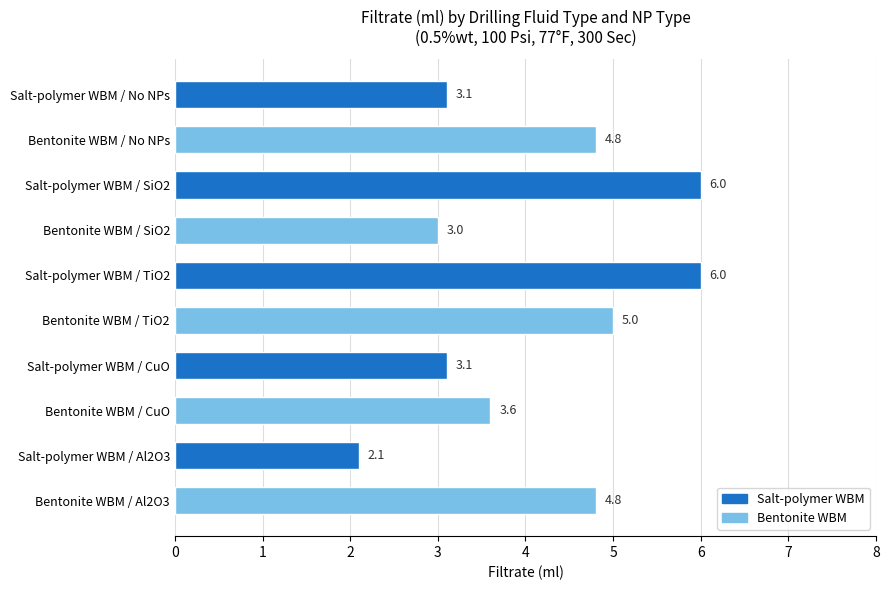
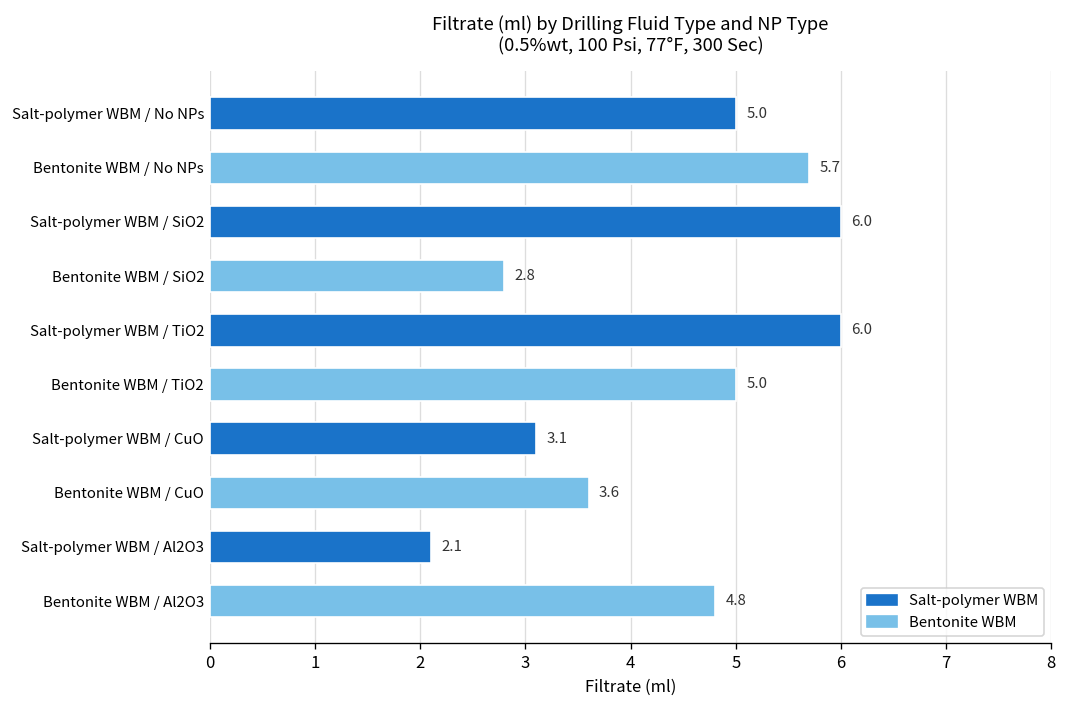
Salt-polymer WBM / No NPs: 3.1 -> 5.0
Bentonite WBM / No NPs: 4.8 -> 5.7
Bentonite WBM / SiO2: 3.0 -> 2.8
